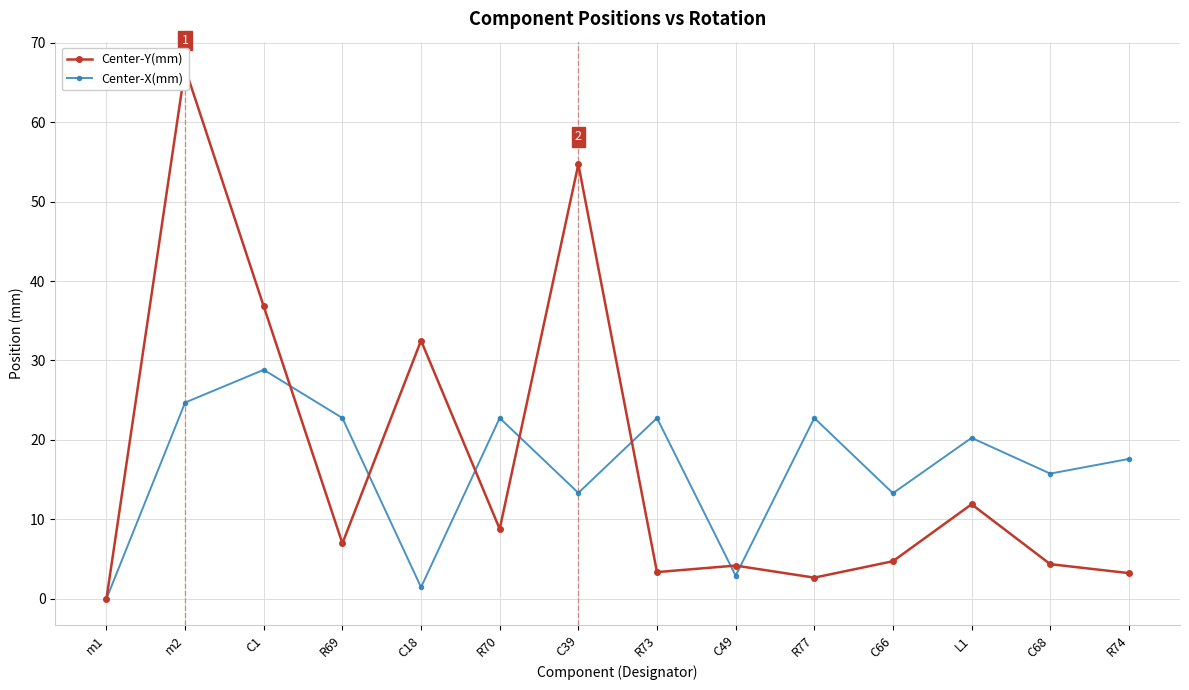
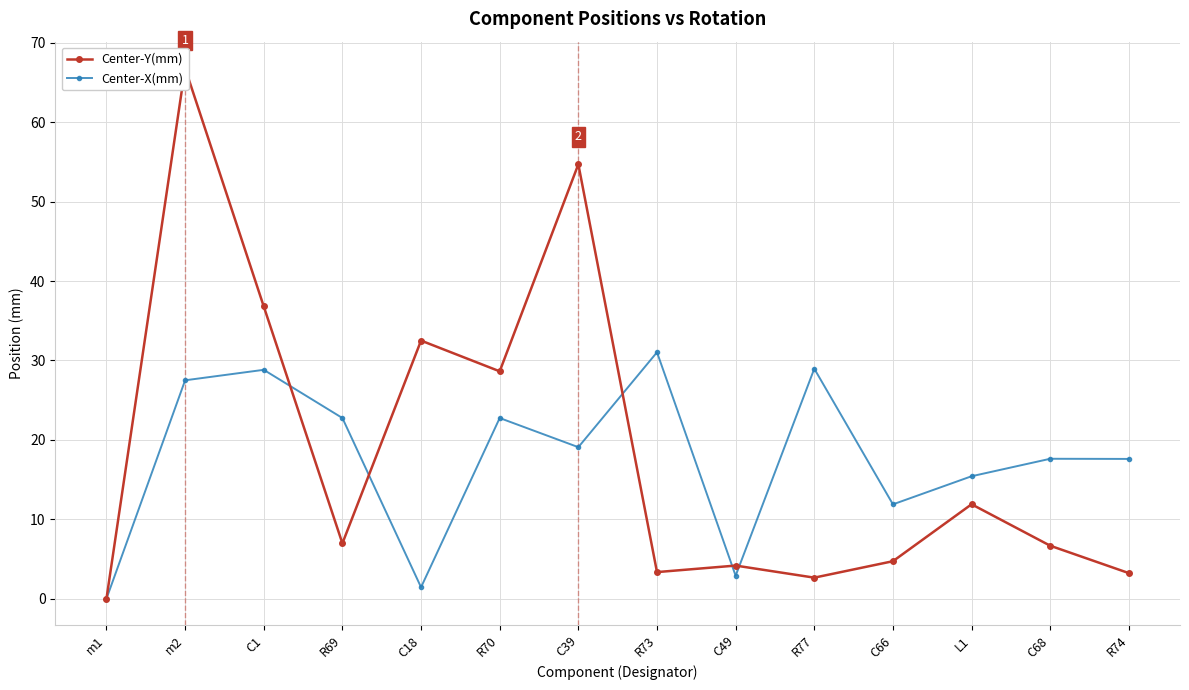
Center-X(mm), m2: 25 -> 28
Center-Y(mm), R70: 9 -> 29
Center-X(mm), C39: 13 -> 19
Center-X(mm), R73: 23 -> 31
Center-X(mm), R77: 23 -> 29
Center-X(mm), C66: 13 -> 12
Center-X(mm), L1: 20 -> 15
Center-Y(mm), C68: 4 -> 7
Center-X(mm), C68: 16 -> 18
